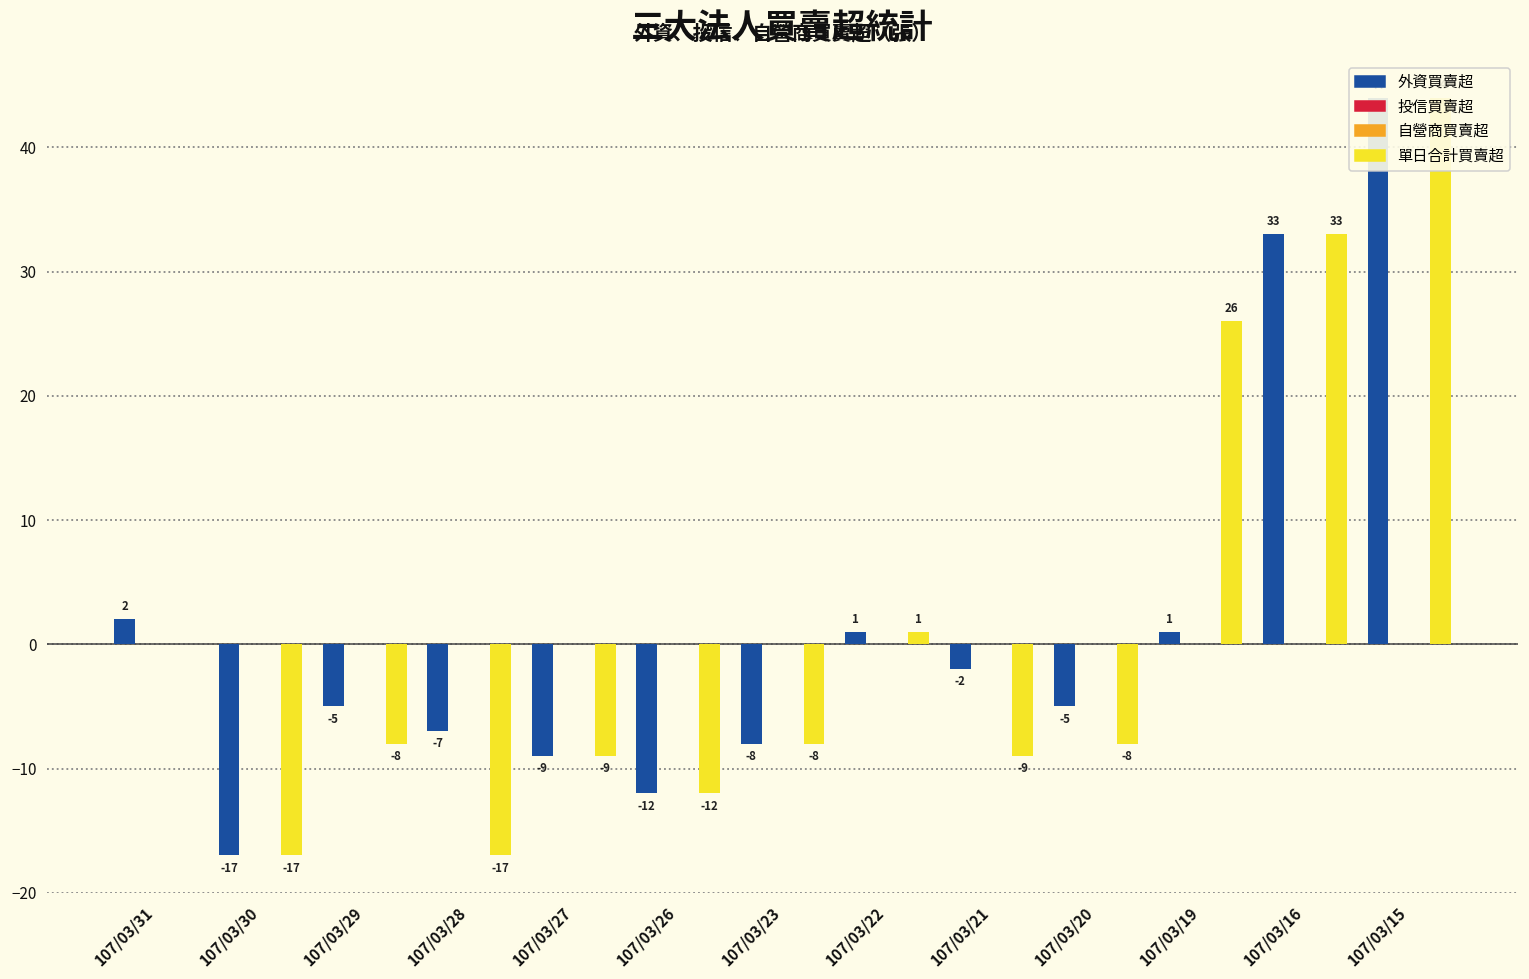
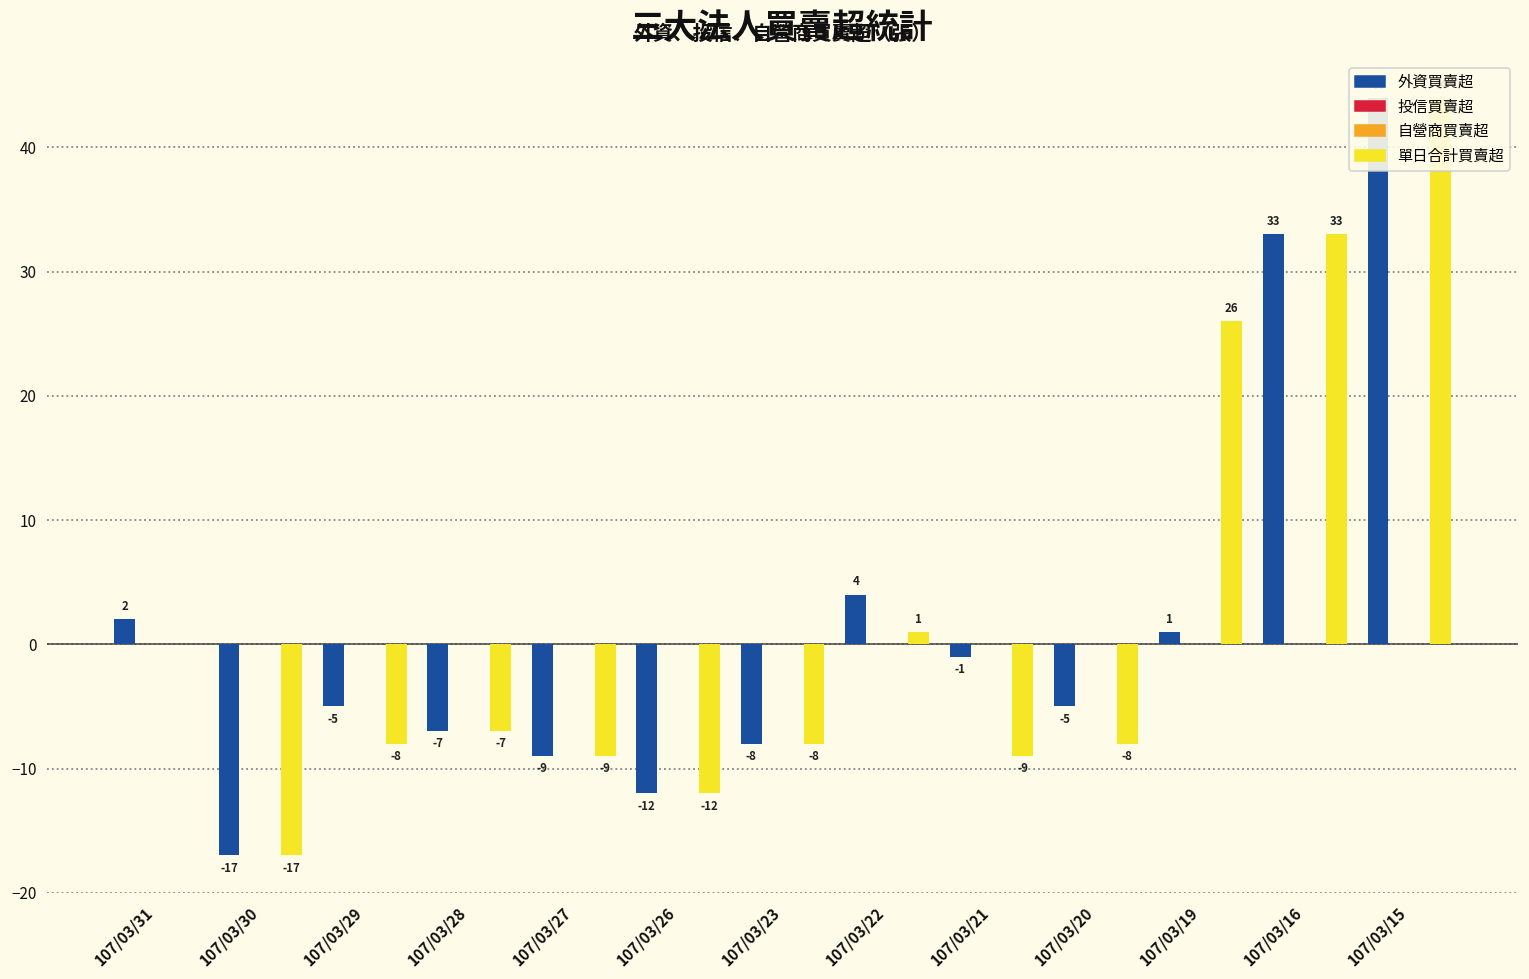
單日合計買賣超, 107/03/28: -17 -> -7
外資買賣超, 107/03/22: 1 -> 4
外資買賣超, 107/03/21: -2 -> -1
